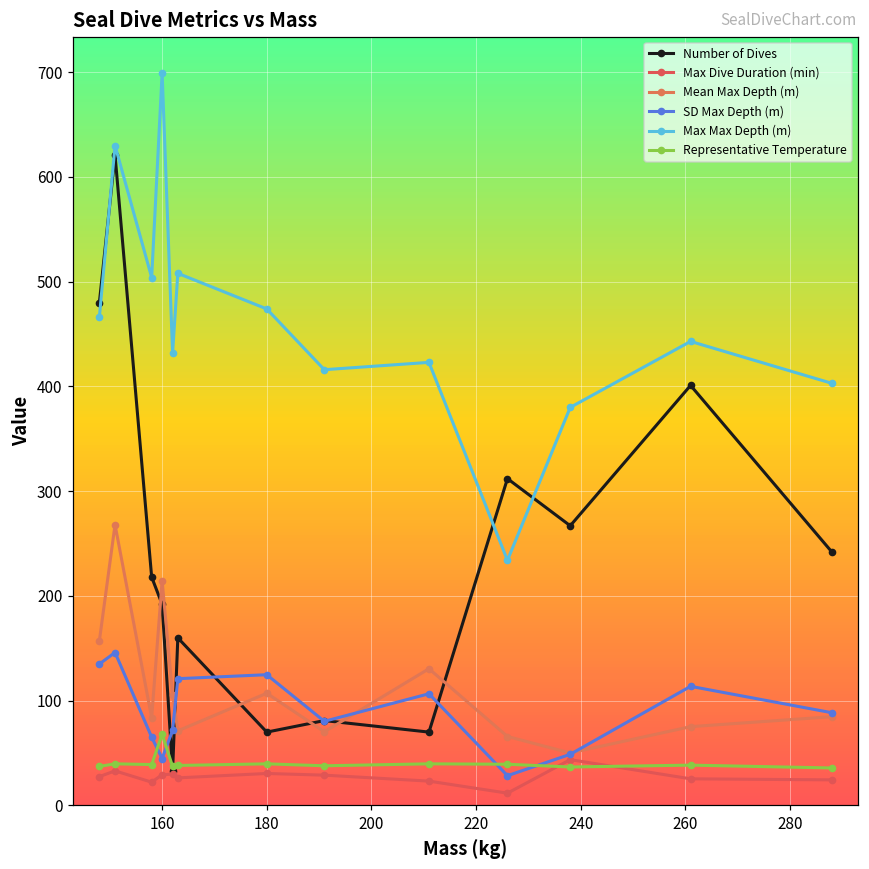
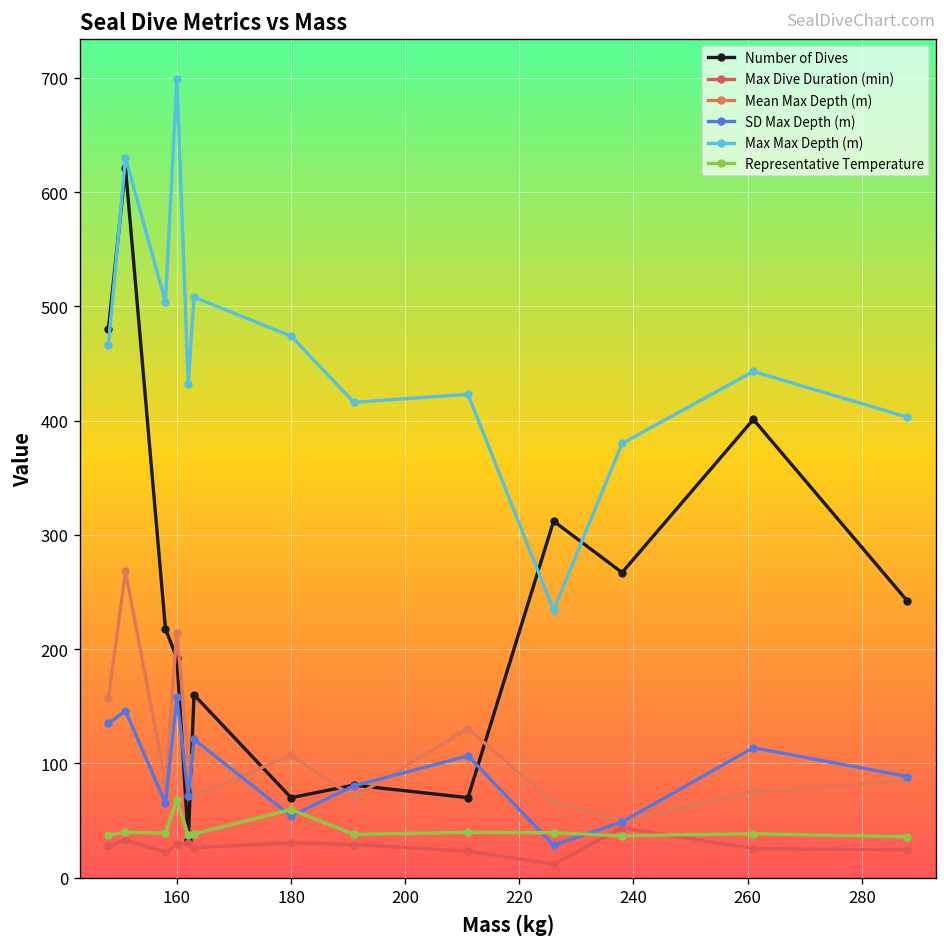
SD Max Depth (m), 160: 40 -> 160
SD Max Depth (m), 180: 120 -> 50
Representative Temperature, 180: 40 -> 60
